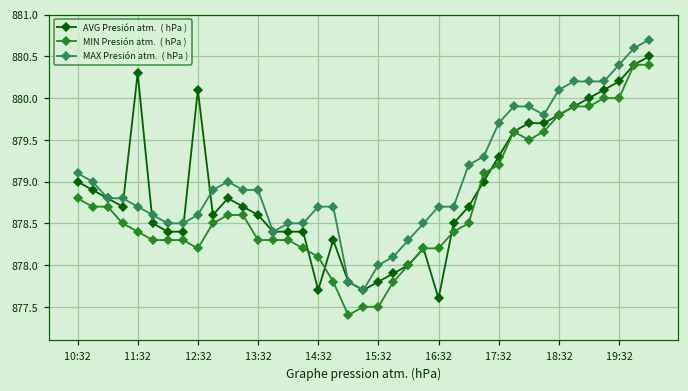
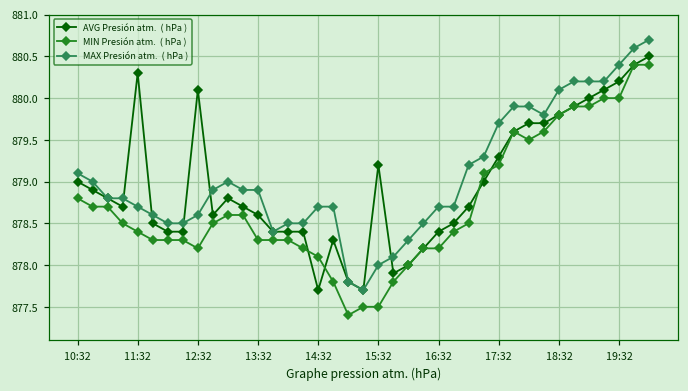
AVG Presión atm. ( hPa ), 15:32: 877.8 -> 879.2
AVG Presión atm. ( hPa ), 16:32: 877.6 -> 878.4
